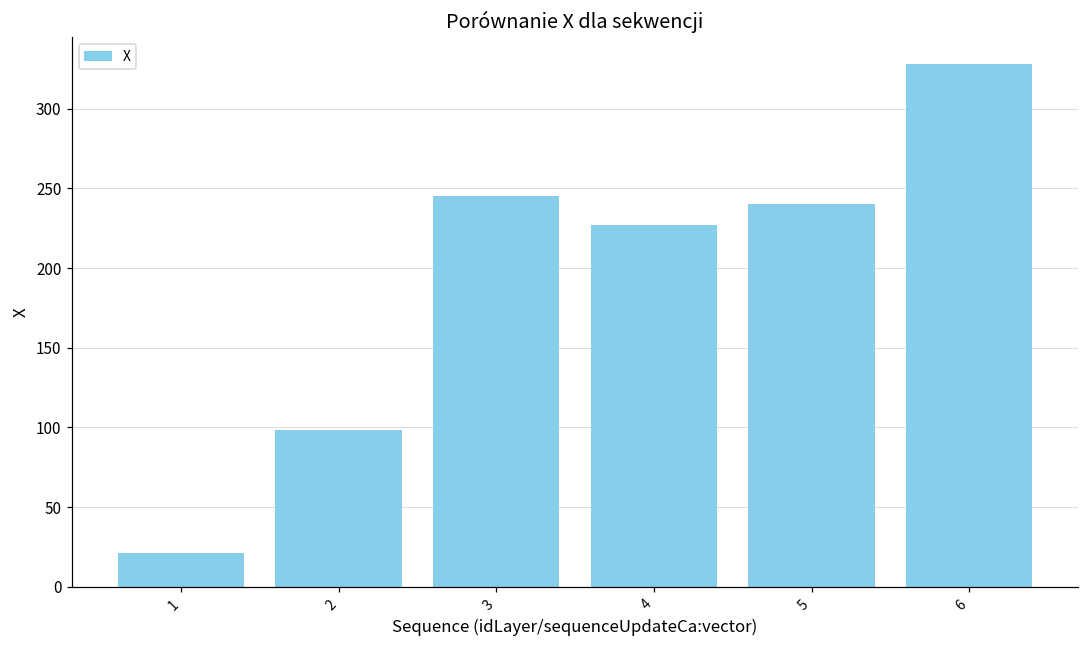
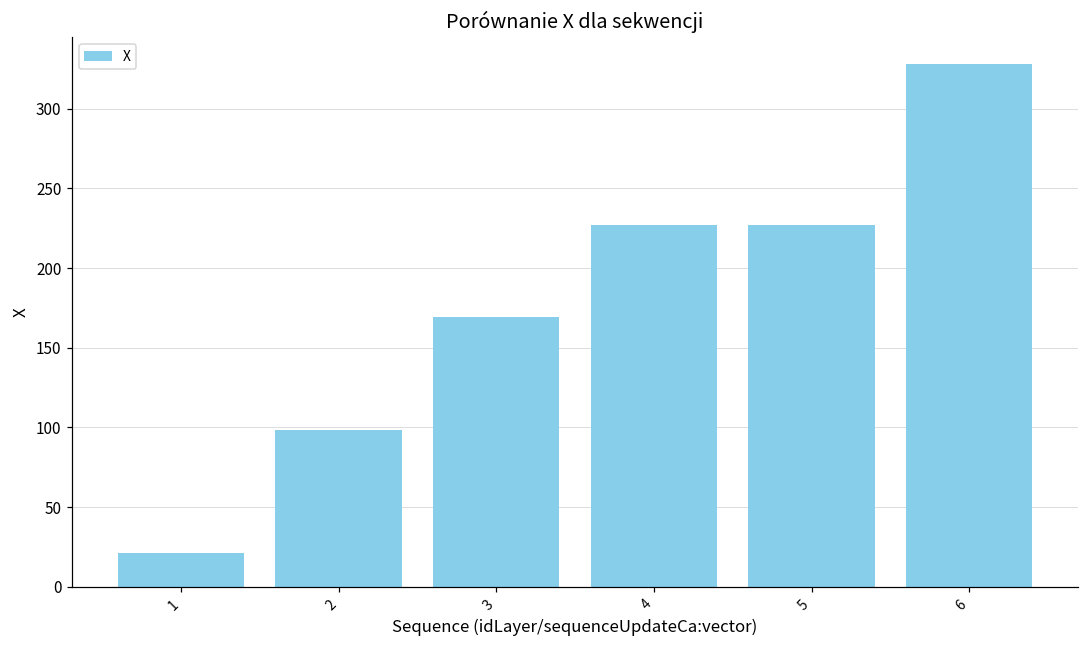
3: 245 -> 169
5: 240 -> 227
